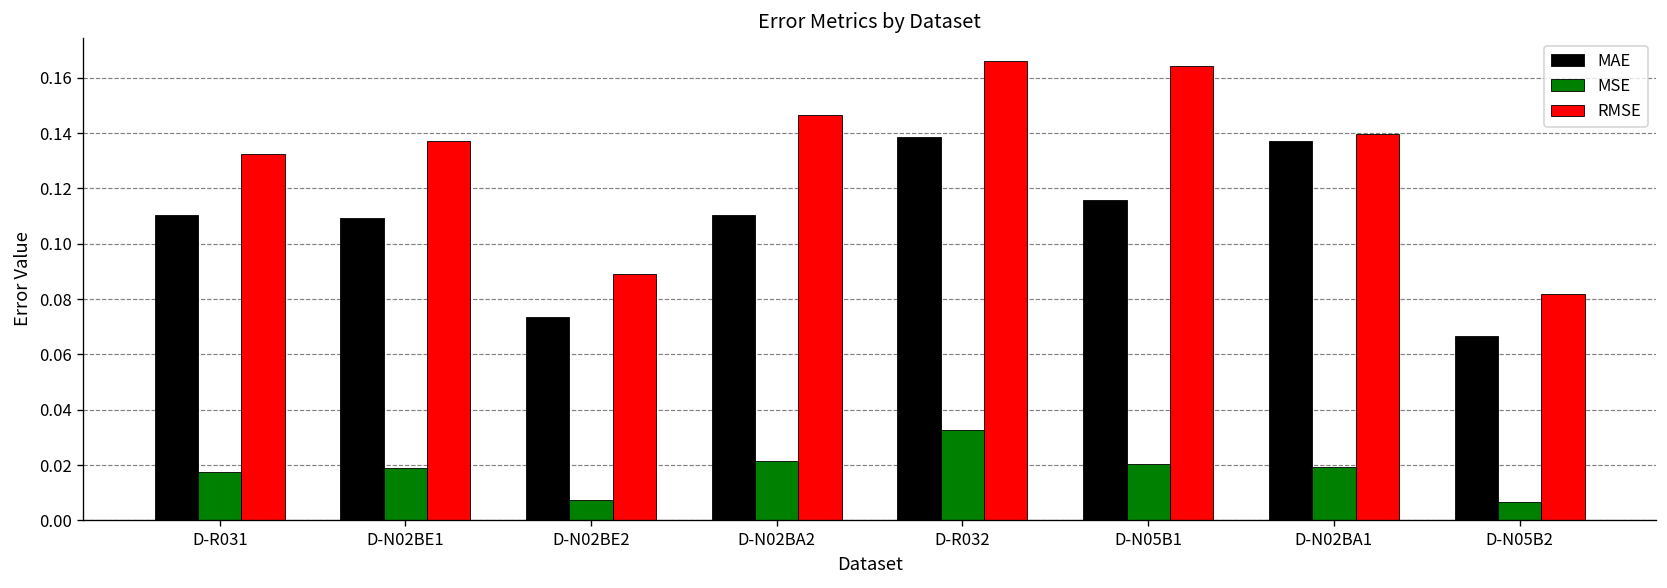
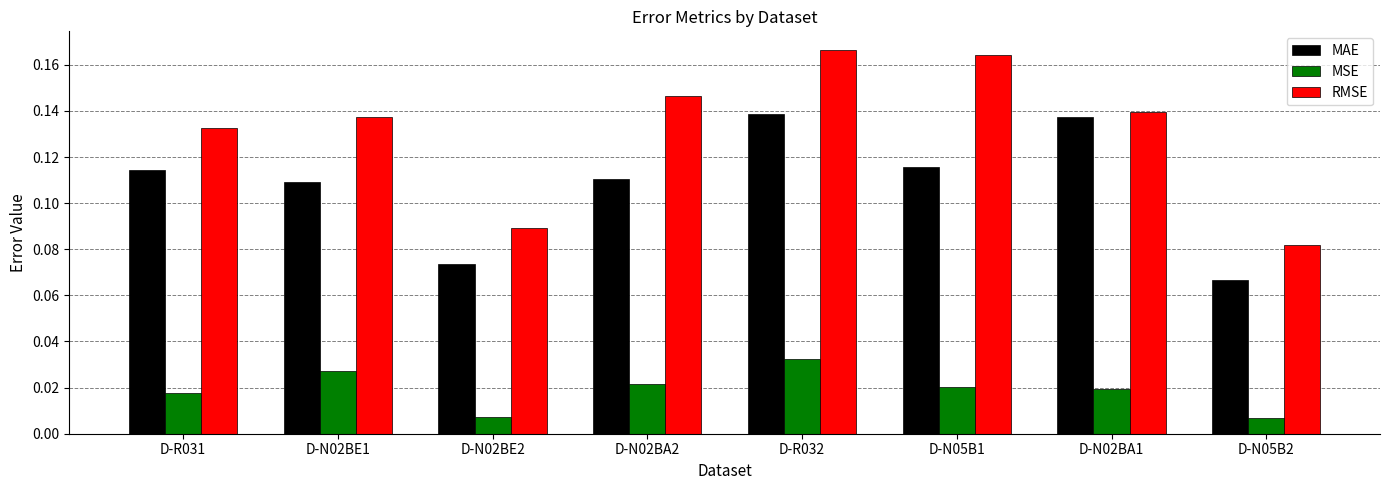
MAE, D-R031: 0.110 -> 0.115
MSE, D-N02BE1: 0.019 -> 0.027
